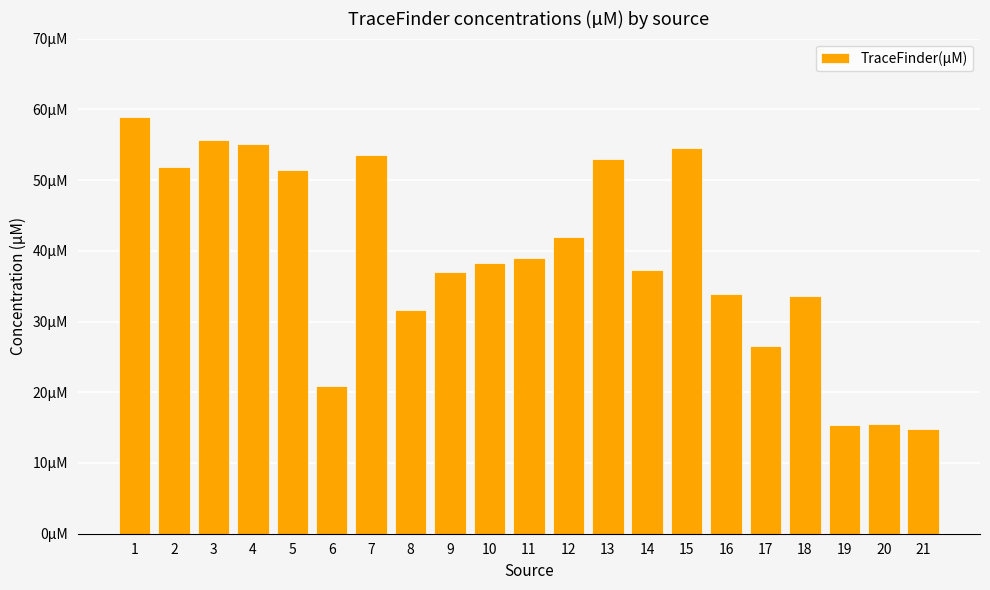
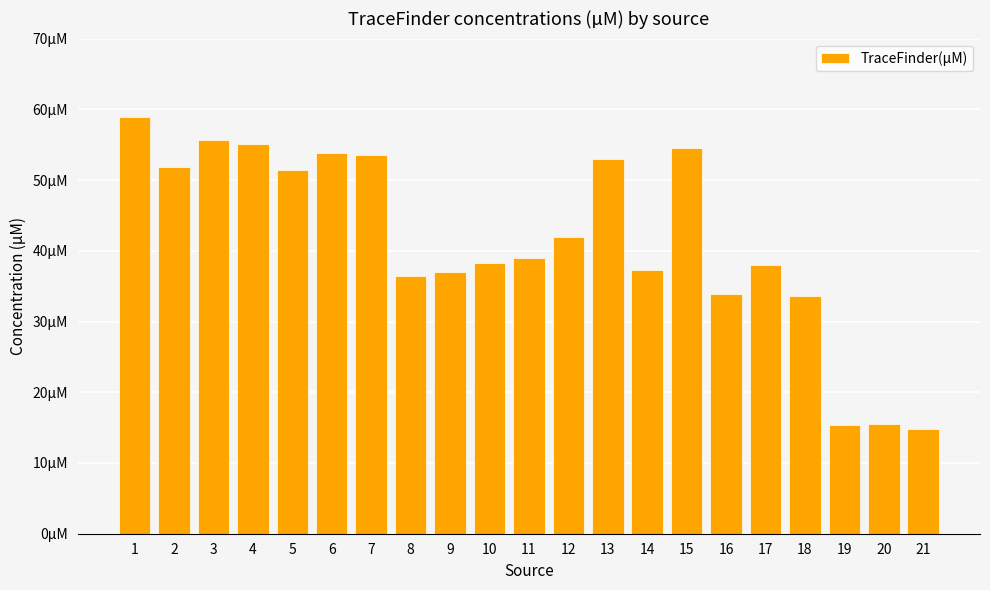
6: 21µM -> 54µM
8: 32µM -> 36µM
17: 27µM -> 38µM
